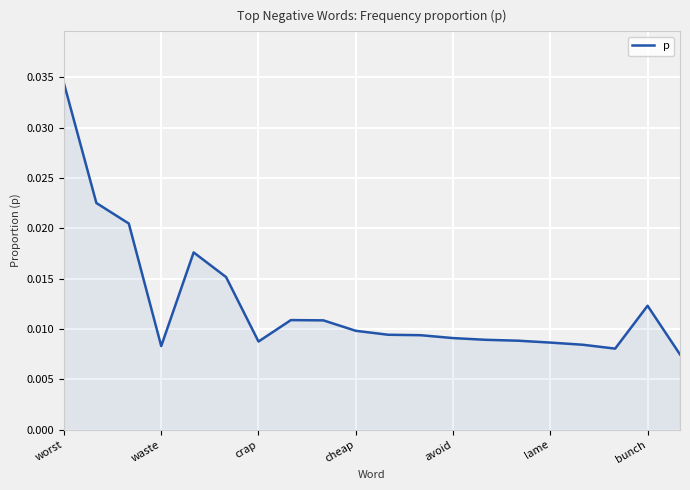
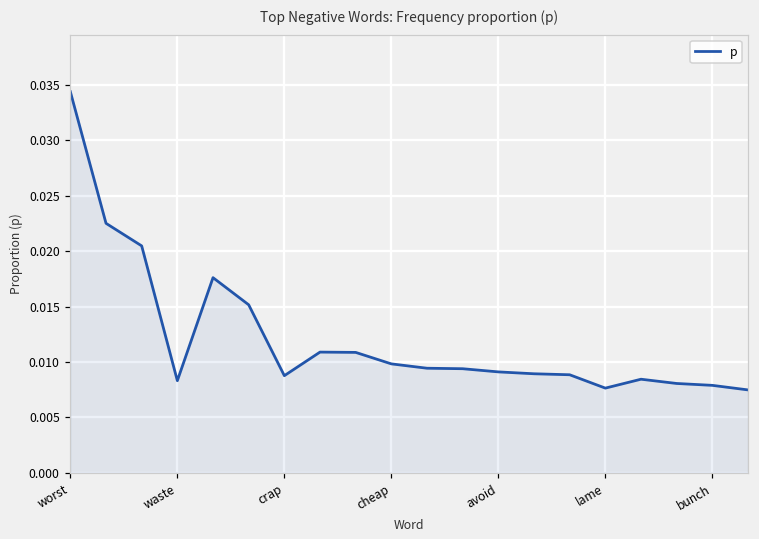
lame: 0.0087 -> 0.0076
bunch: 0.0123 -> 0.0079
